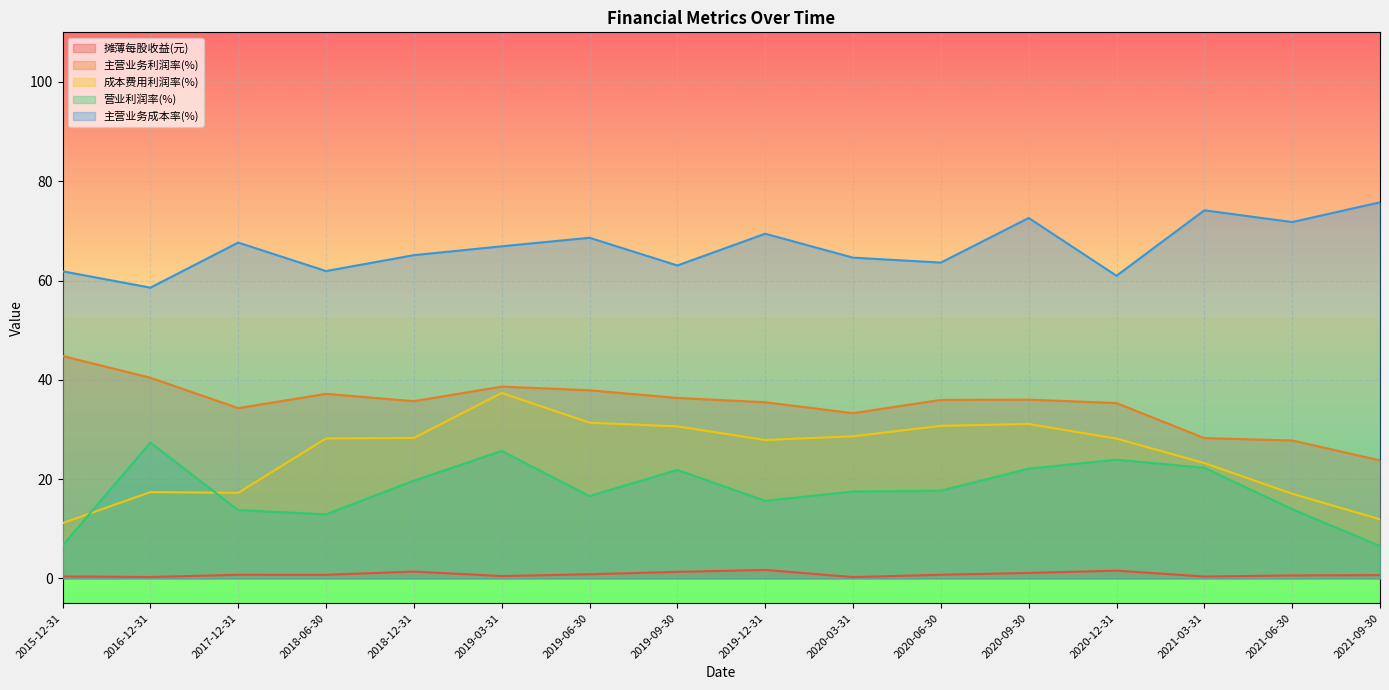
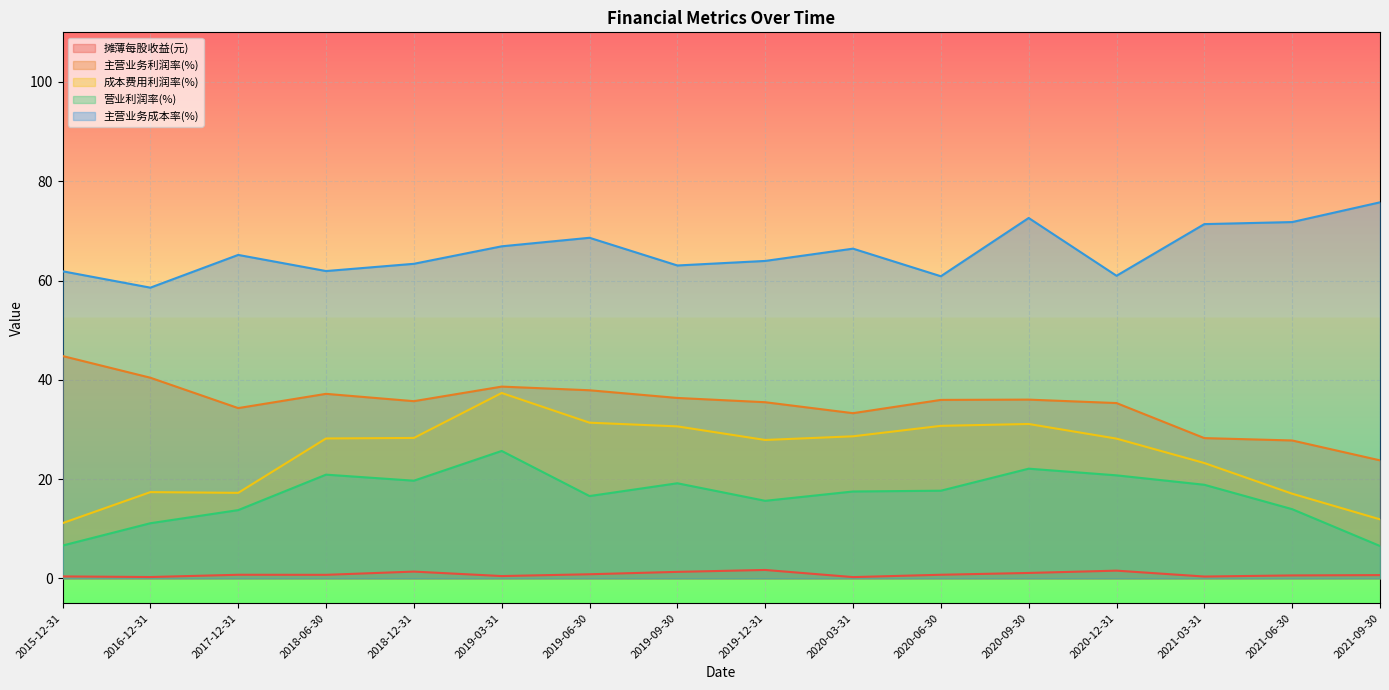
营业利润率(%), 2016-12-31: 27 -> 11
主营业务成本率(%), 2017-12-31: 68 -> 65
营业利润率(%), 2018-06-30: 13 -> 21
主营业务成本率(%), 2018-12-31: 65 -> 63
营业利润率(%), 2019-09-30: 22 -> 19
主营业务成本率(%), 2019-12-31: 69 -> 64
主营业务成本率(%), 2020-03-31: 65 -> 66
主营业务成本率(%), 2020-06-30: 64 -> 61
营业利润率(%), 2020-12-31: 24 -> 21
营业利润率(%), 2021-03-31: 22 -> 19
主营业务成本率(%), 2021-03-31: 74 -> 71
